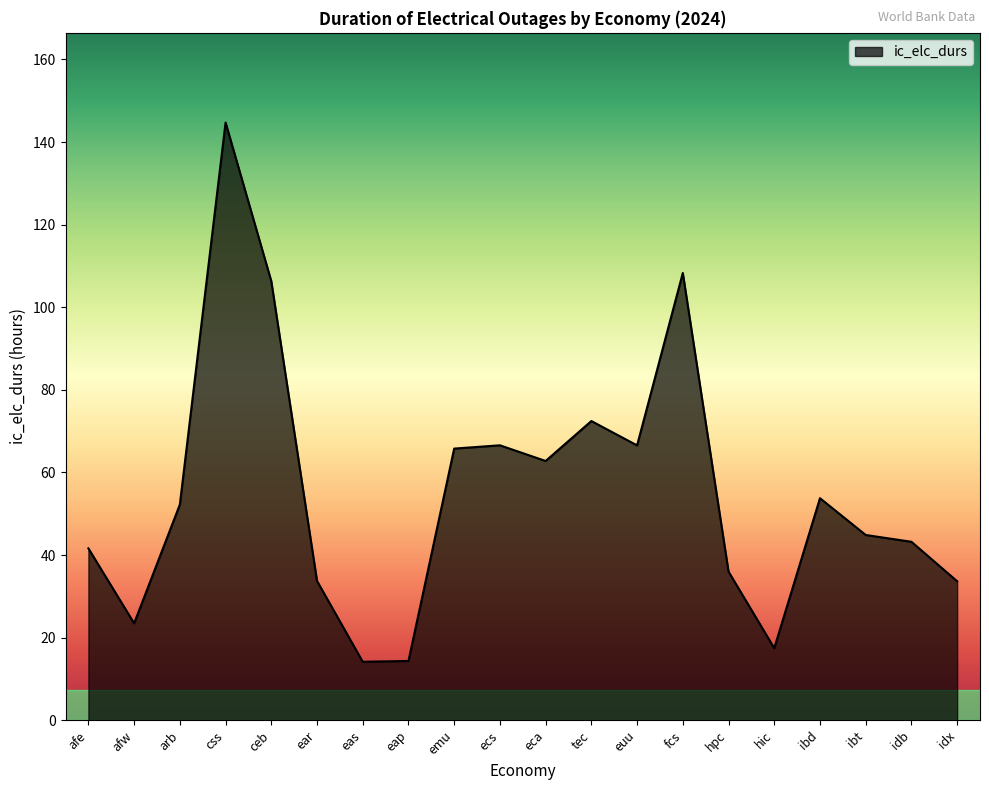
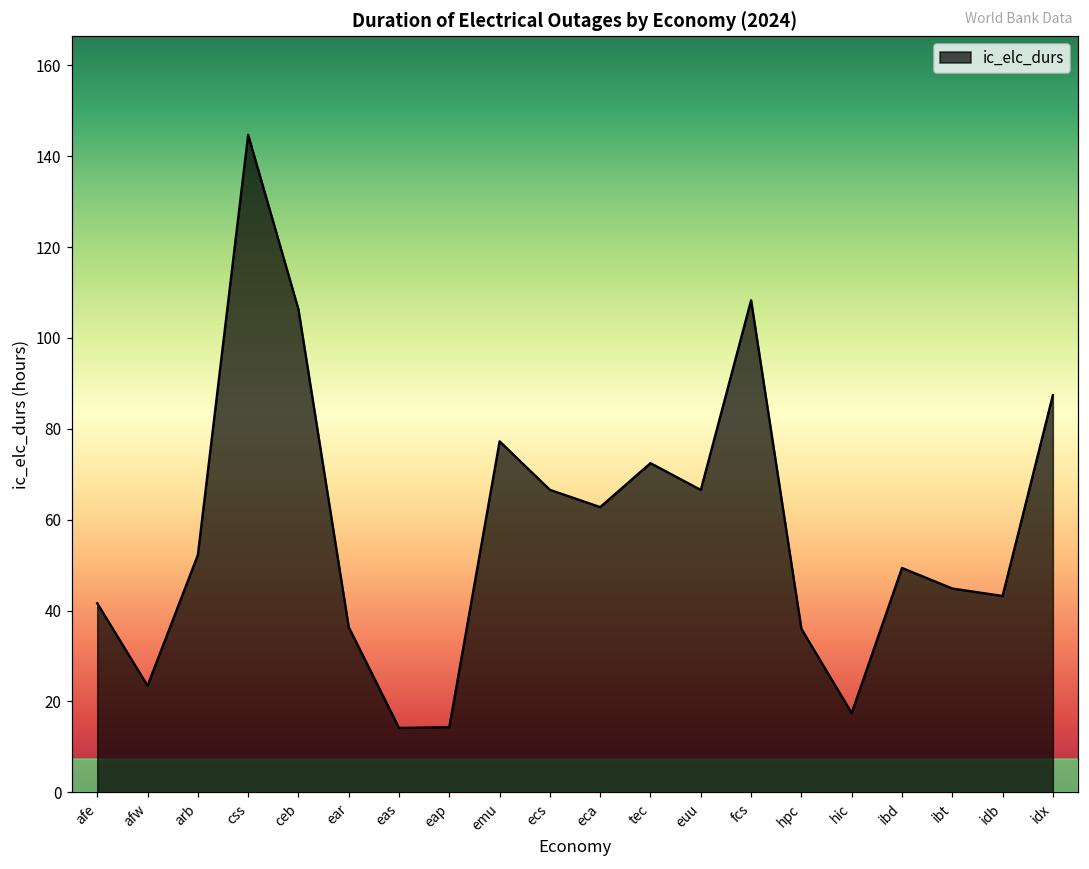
ear: 34 -> 36
emu: 66 -> 77
ibd: 54 -> 49
idx: 34 -> 87
